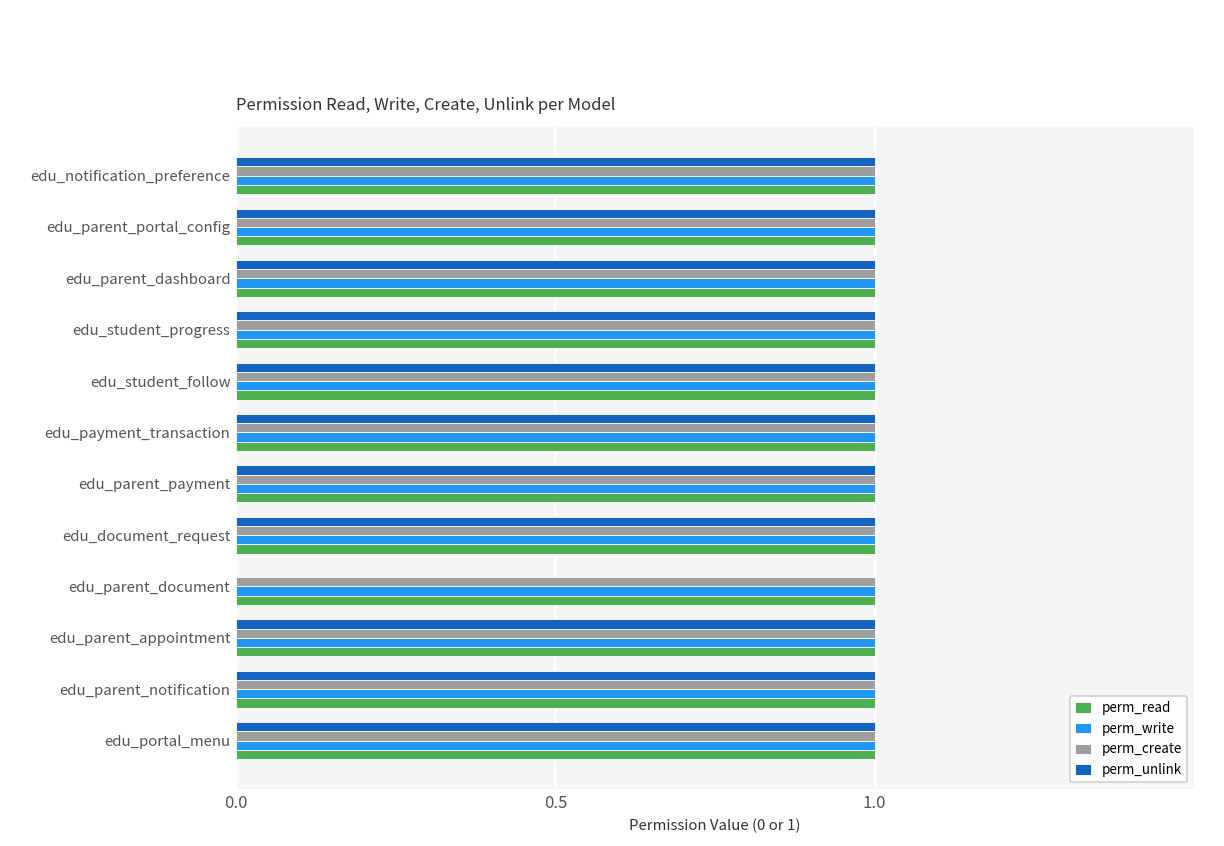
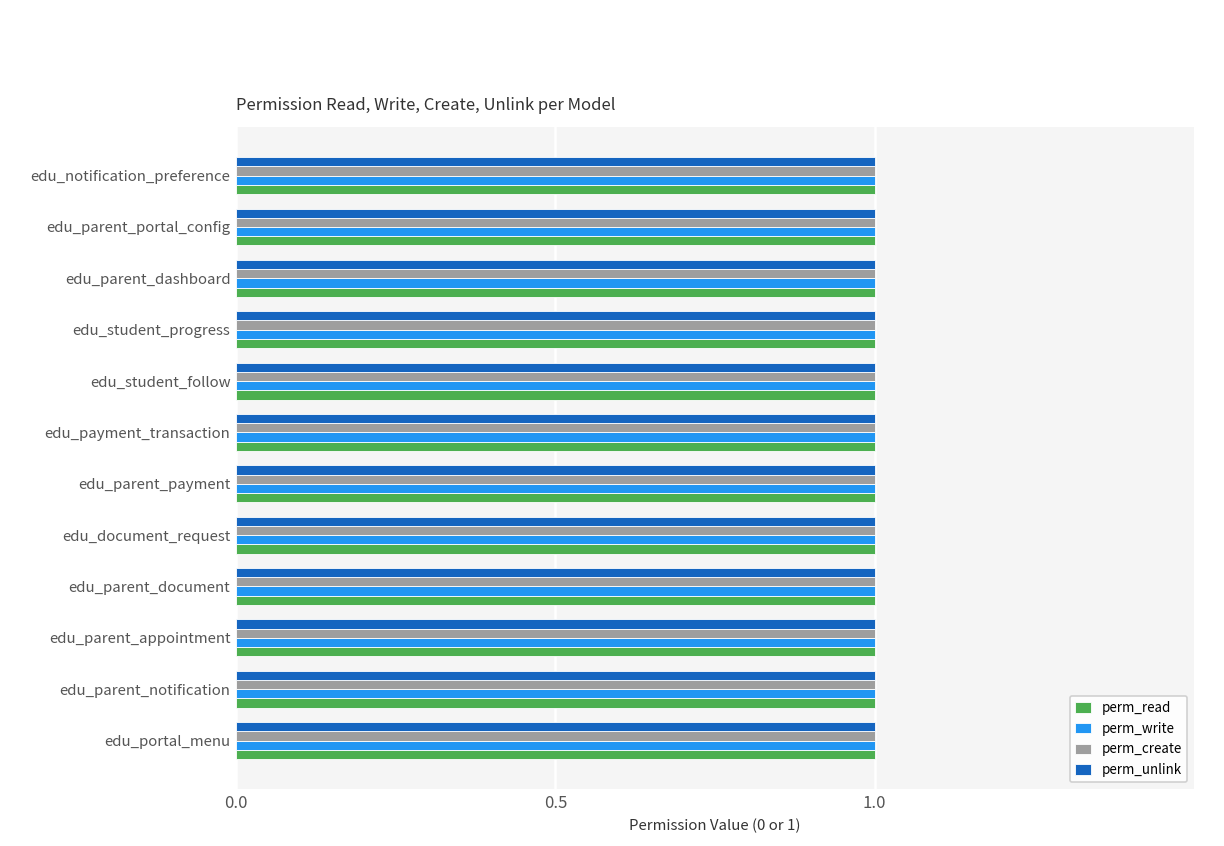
perm_unlink, edu_parent_document: 0 -> 1
